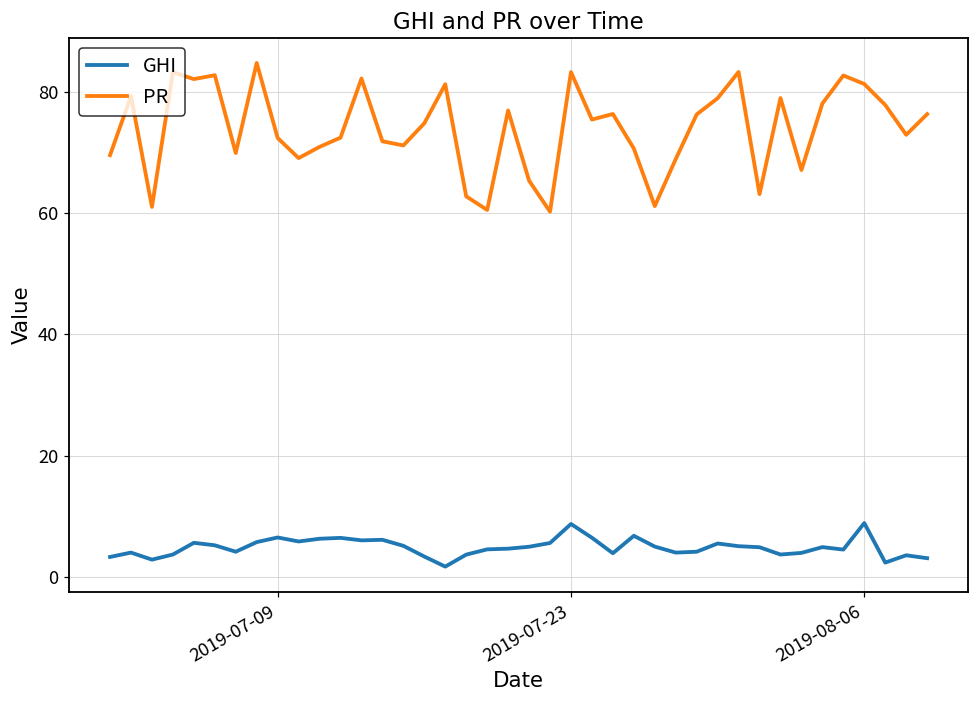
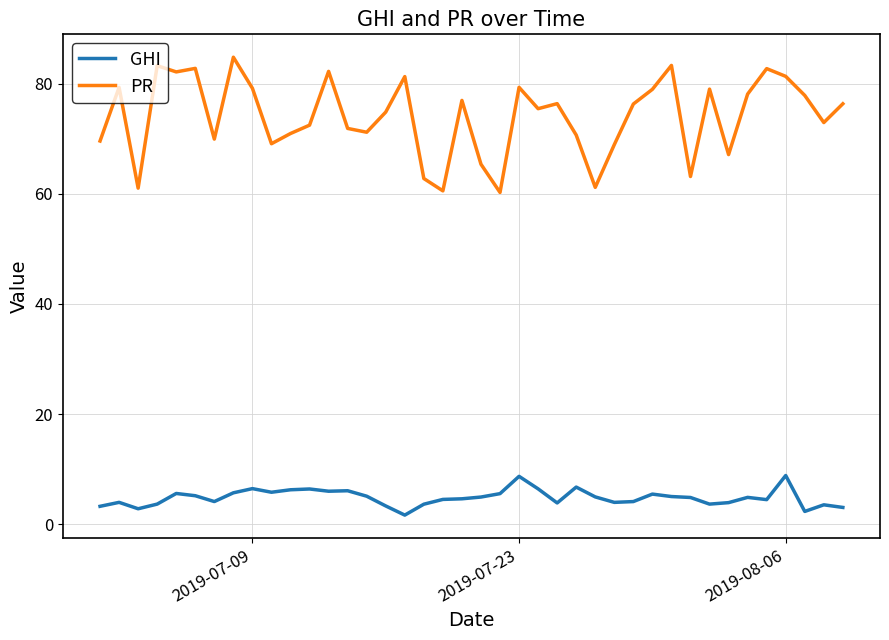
PR, 2019-07-09: 72 -> 79
PR, 2019-07-23: 83 -> 79
